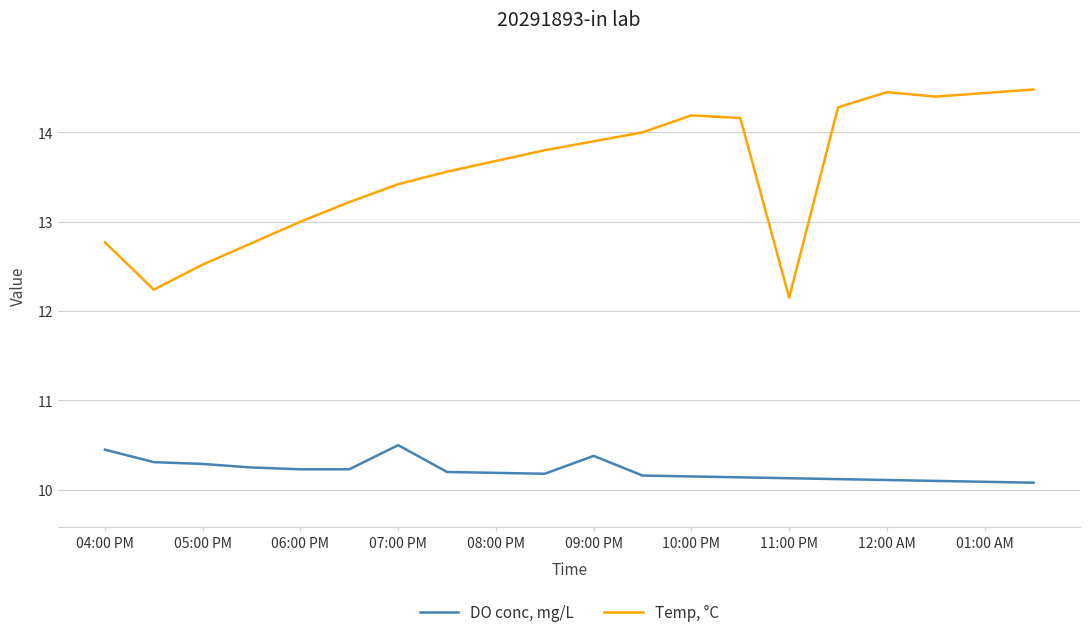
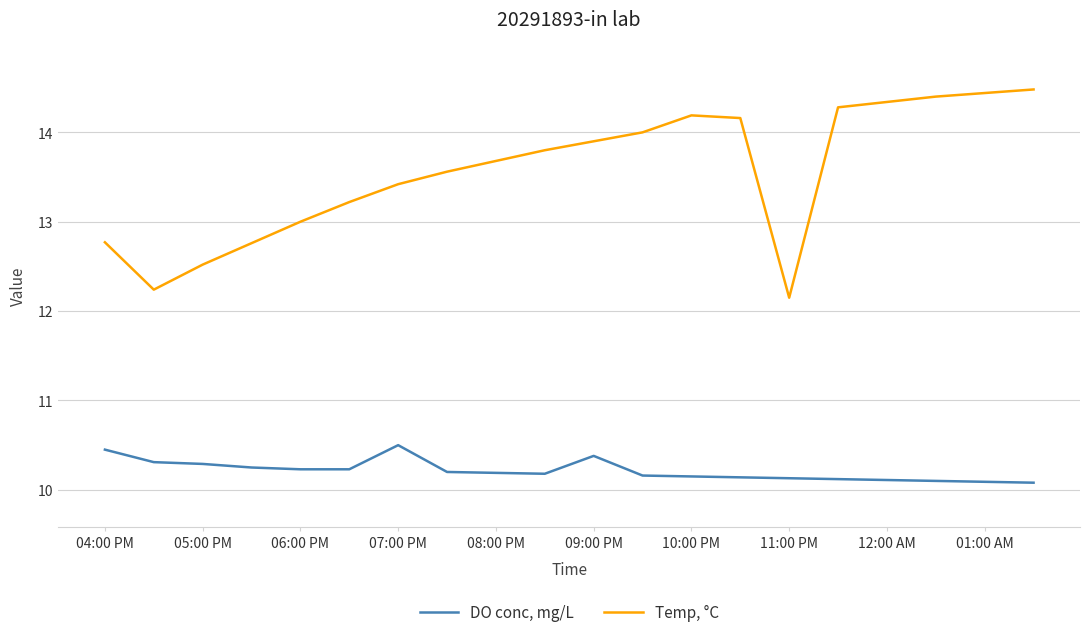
Temp, °C, 12:00 AM: 14.5 -> 14.3
